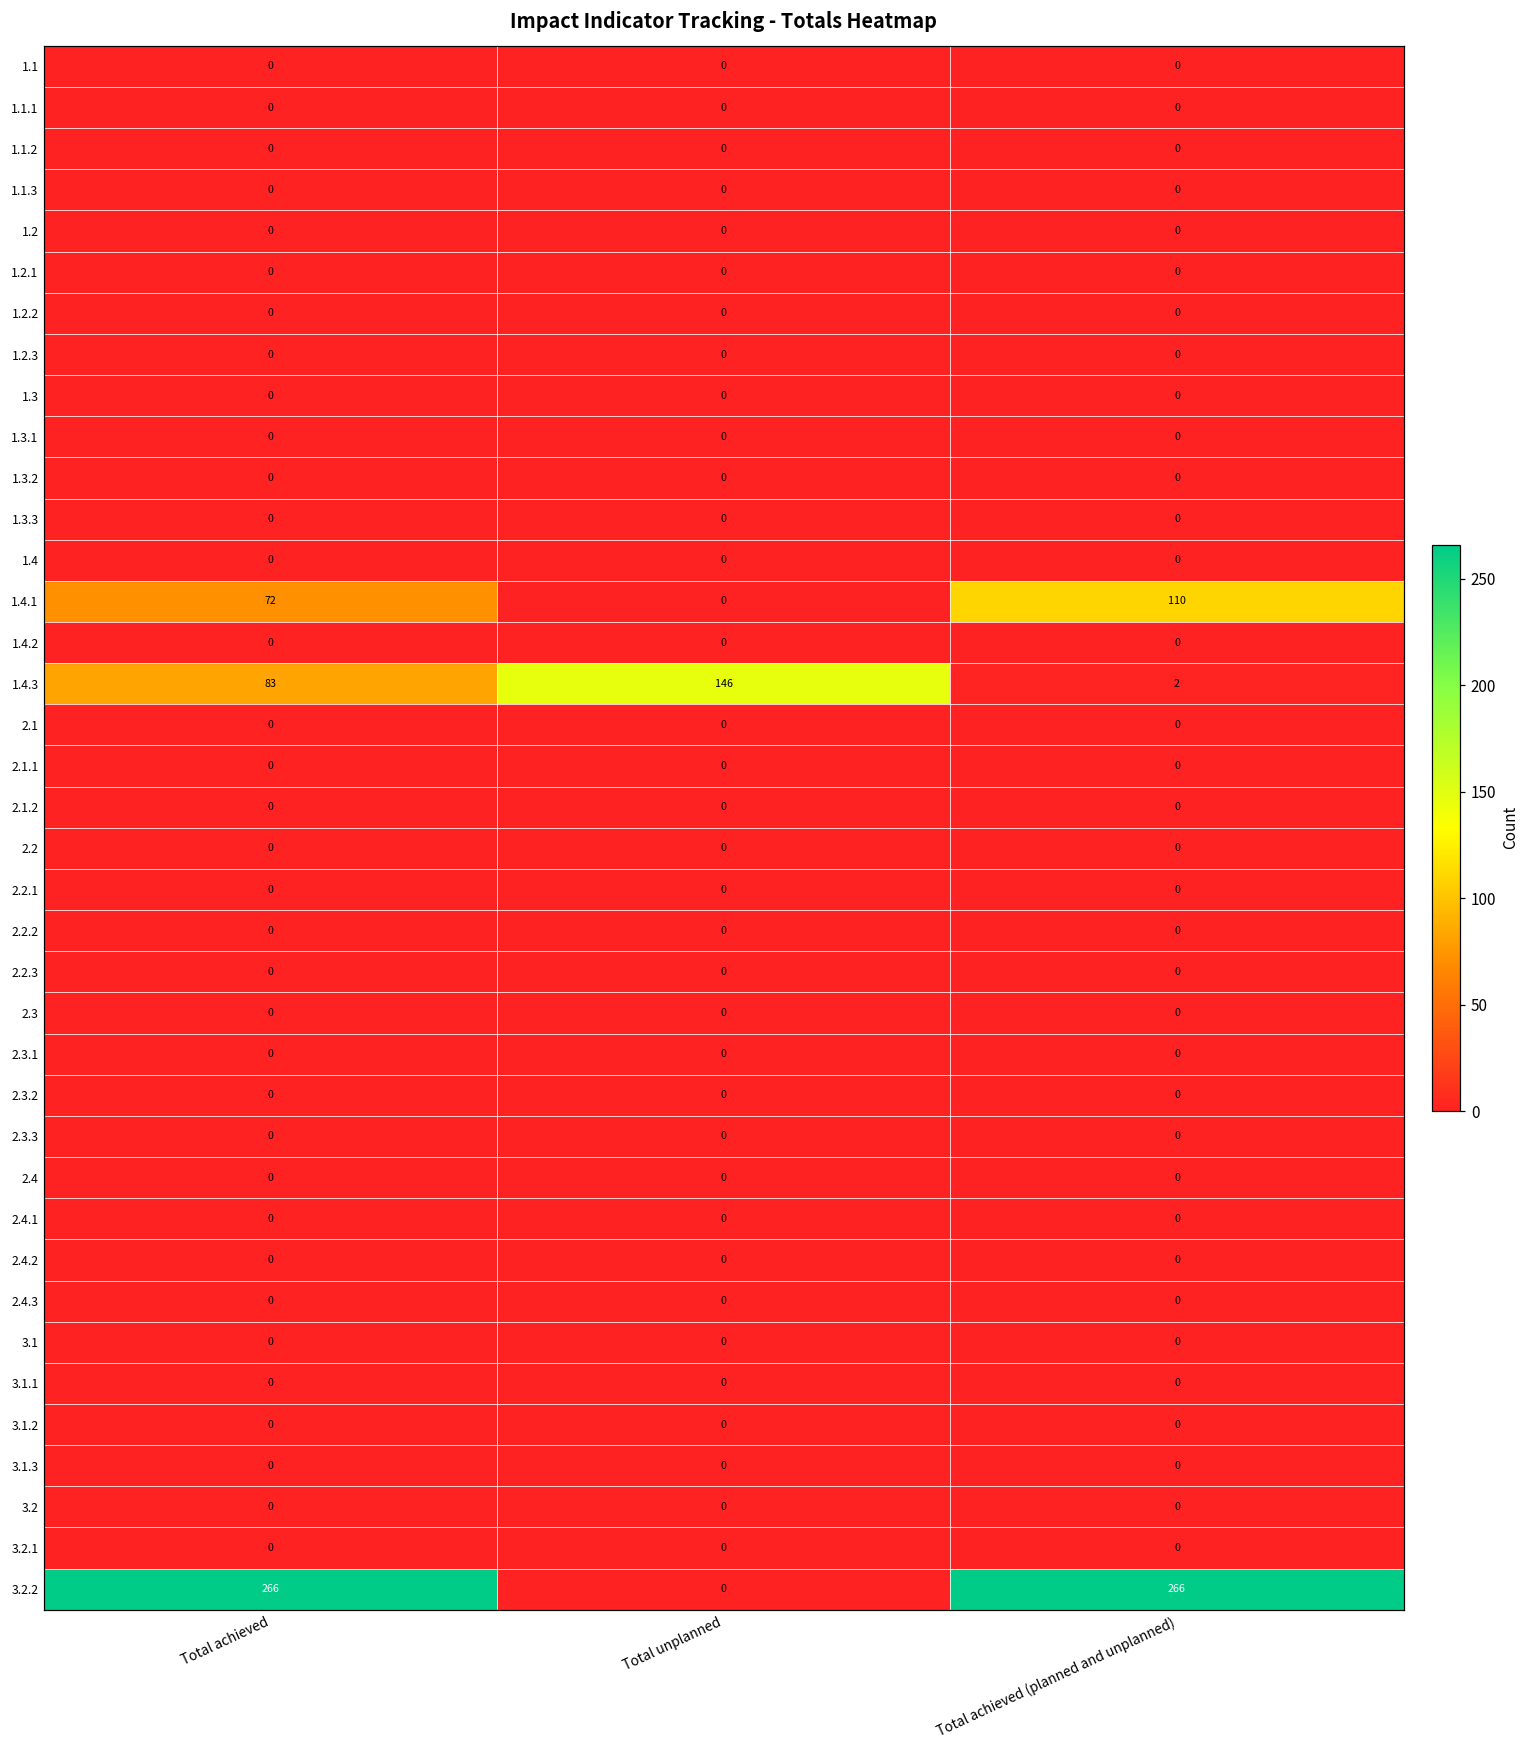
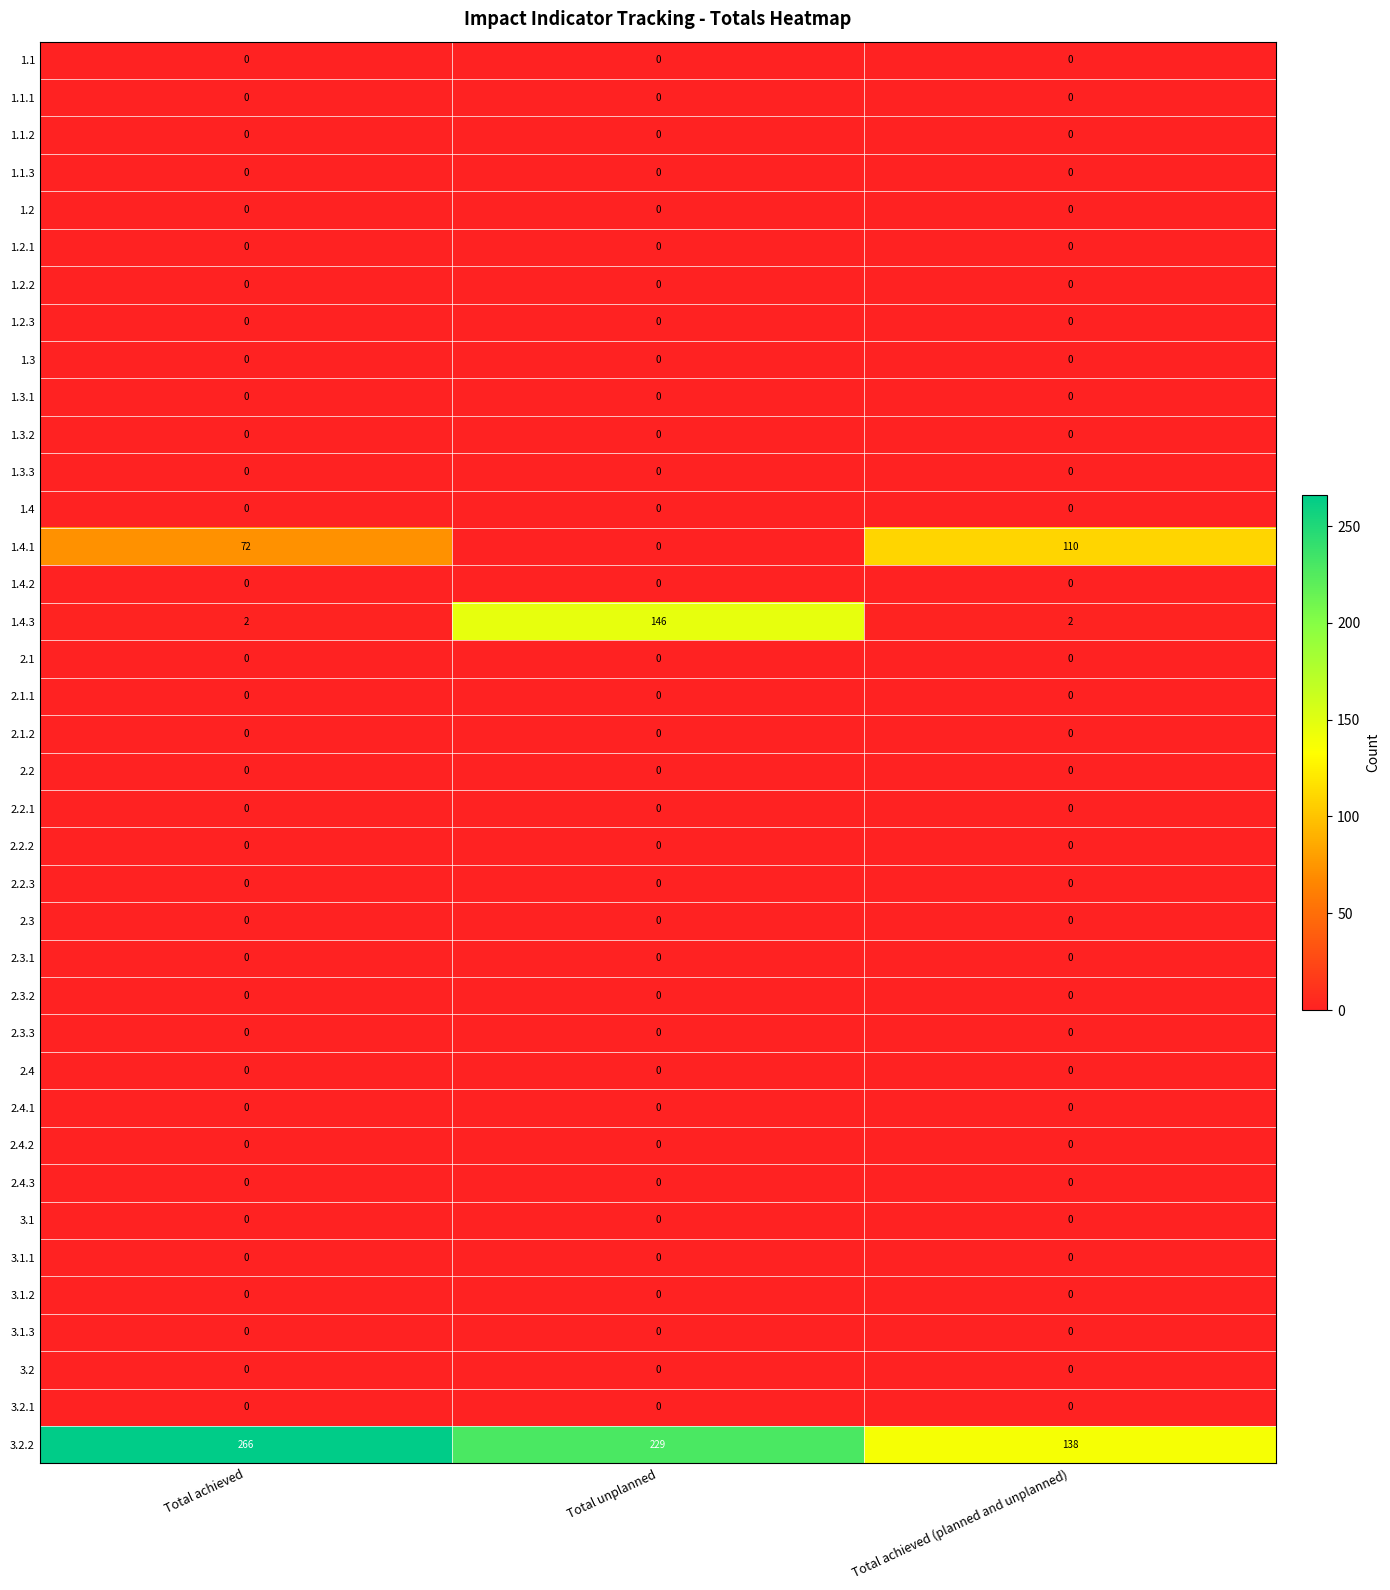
1.4.3, Total achieved: 83 -> 2
3.2.2, Total unplanned: 0 -> 229
3.2.2, Total achieved (planned and unplanned): 266 -> 138
